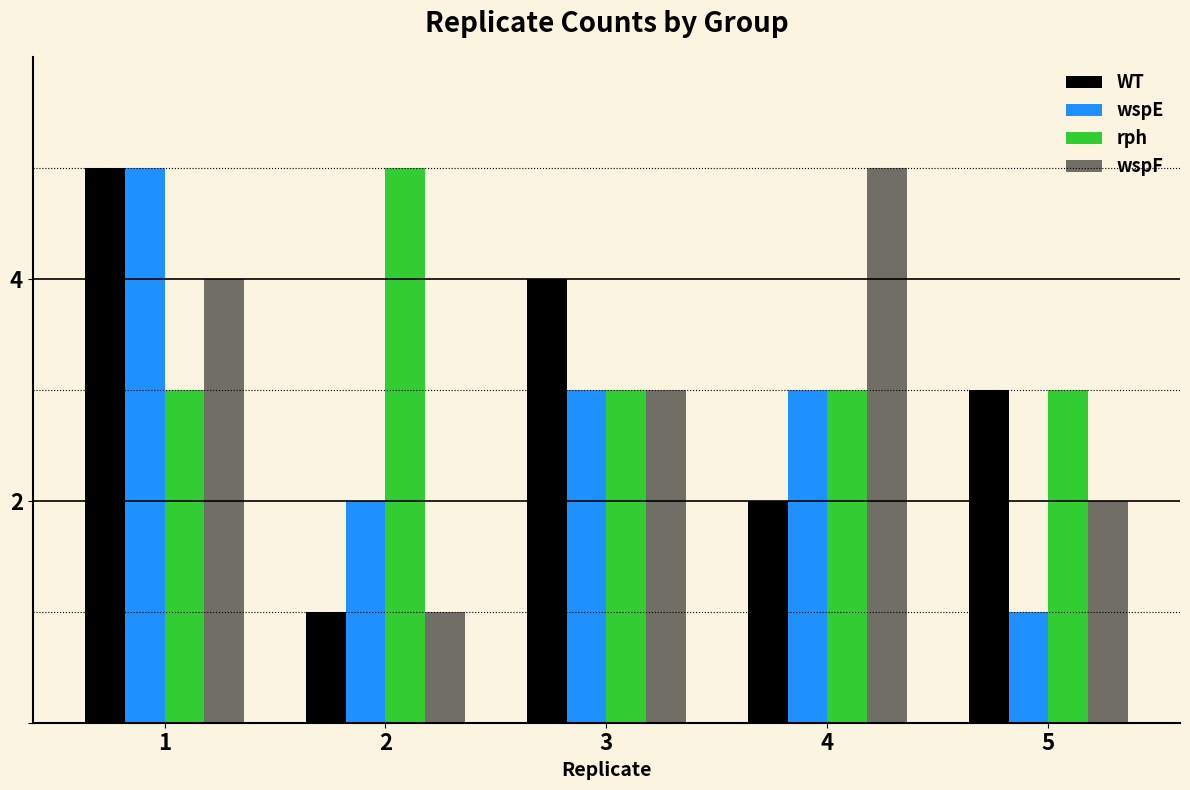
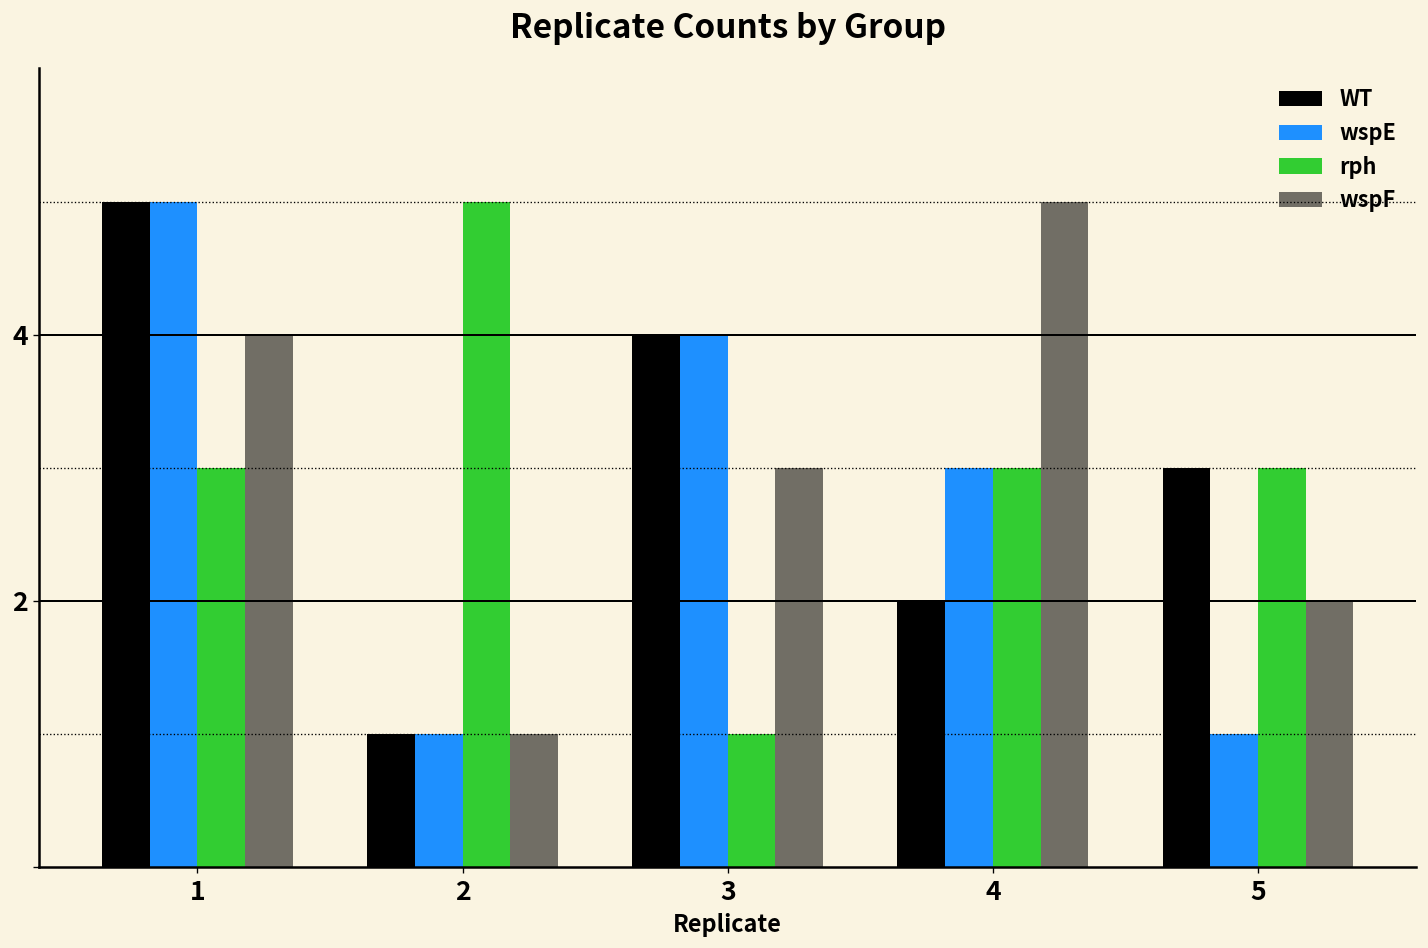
wspE, 2: 2 -> 1
wspE, 3: 3 -> 4
rph, 3: 3 -> 1
